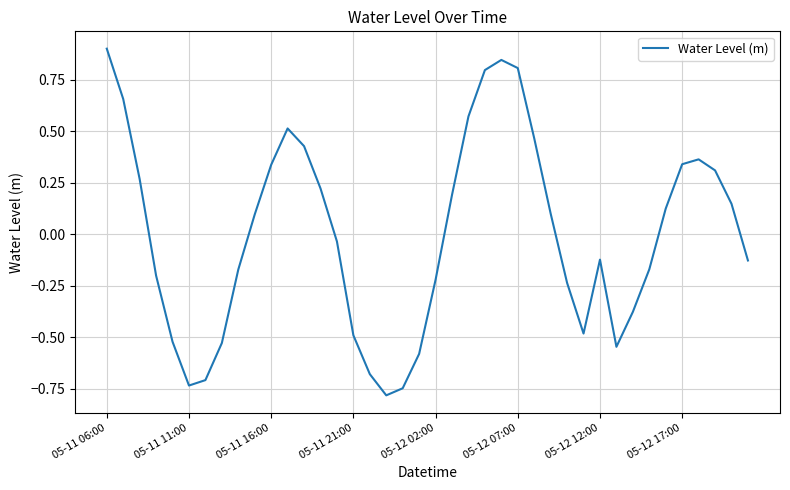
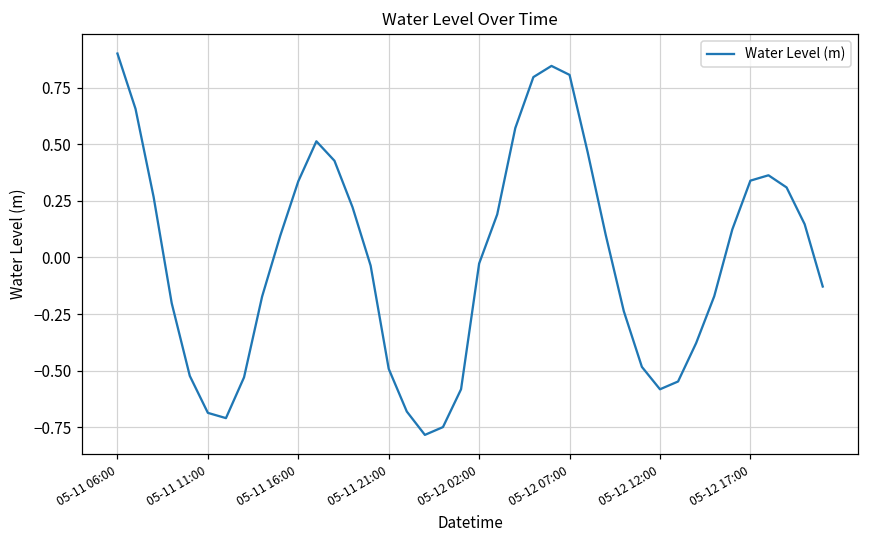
05-11 11:00: -0.74 -> -0.69
05-12 02:00: -0.22 -> -0.03
05-12 12:00: -0.12 -> -0.58
